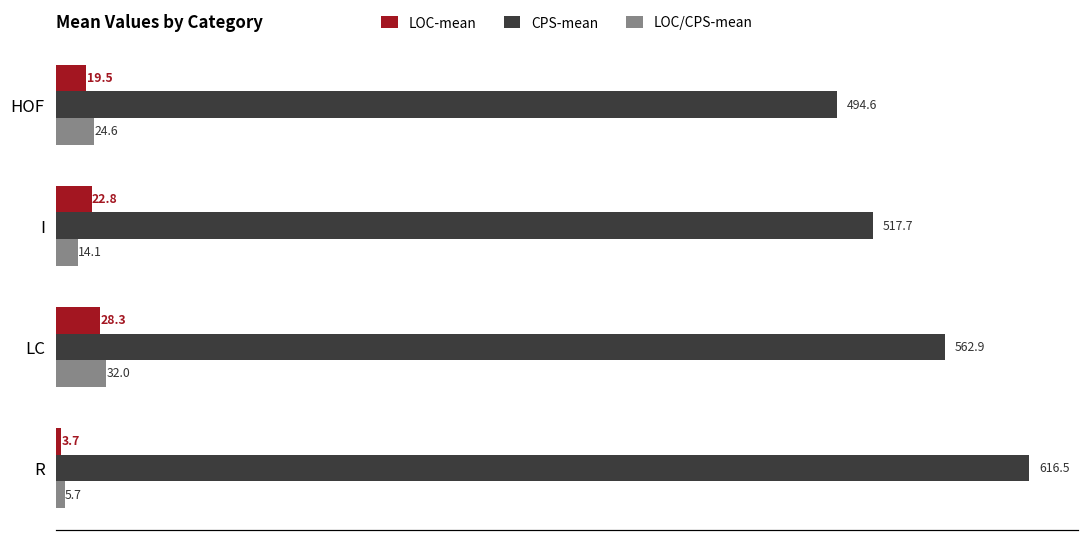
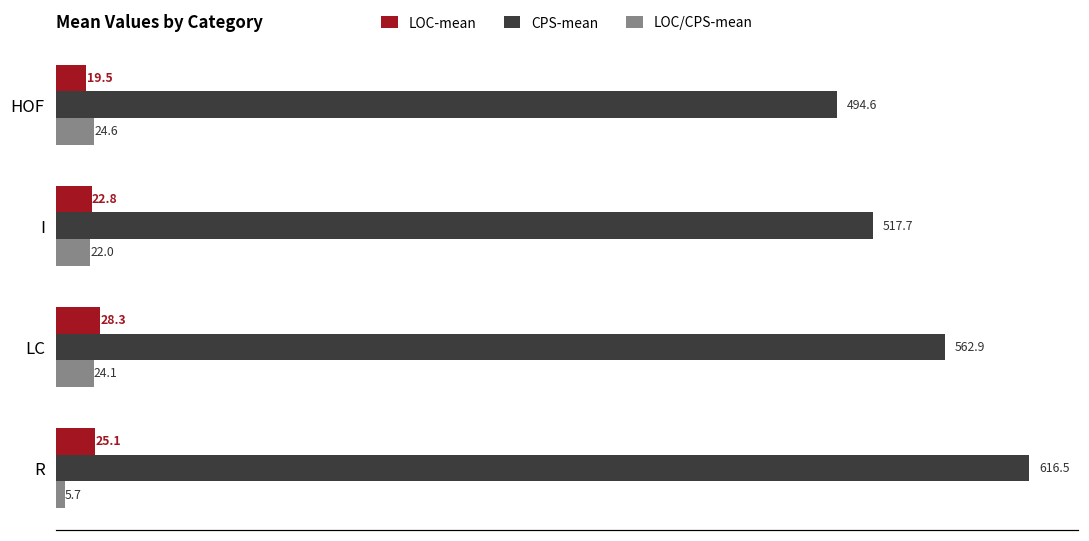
LOC/CPS-mean, I: 14.1 -> 22.0
LOC/CPS-mean, LC: 32.0 -> 24.1
LOC-mean, R: 3.7 -> 25.1
